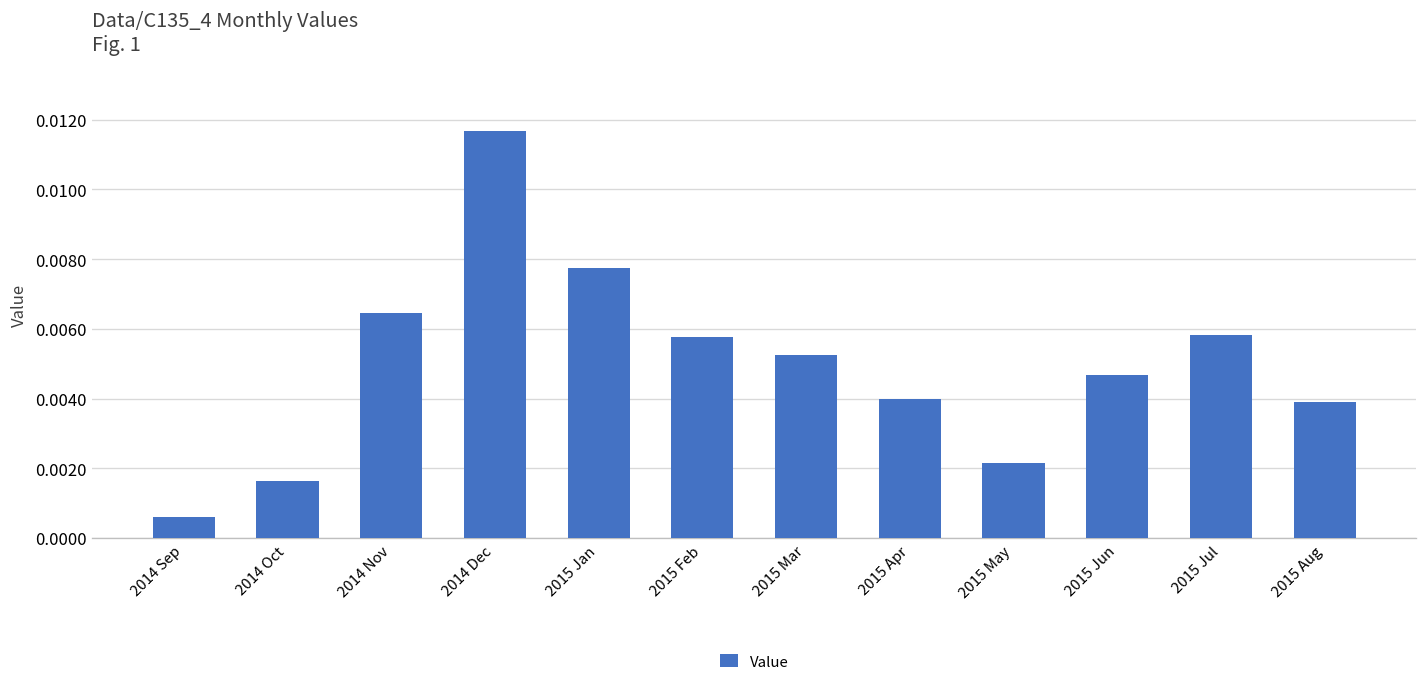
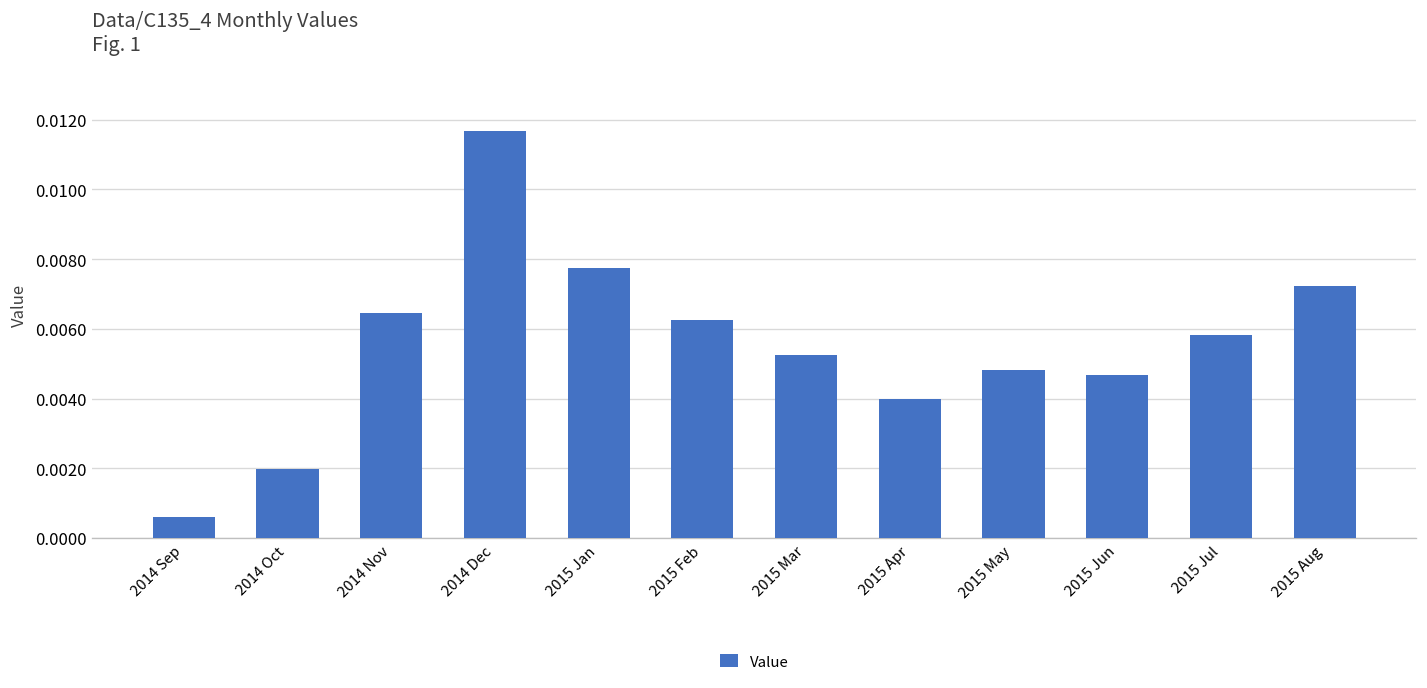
2014 Oct: 0.0016 -> 0.0020
2015 Feb: 0.0058 -> 0.0062
2015 May: 0.0022 -> 0.0048
2015 Aug: 0.0039 -> 0.0072
